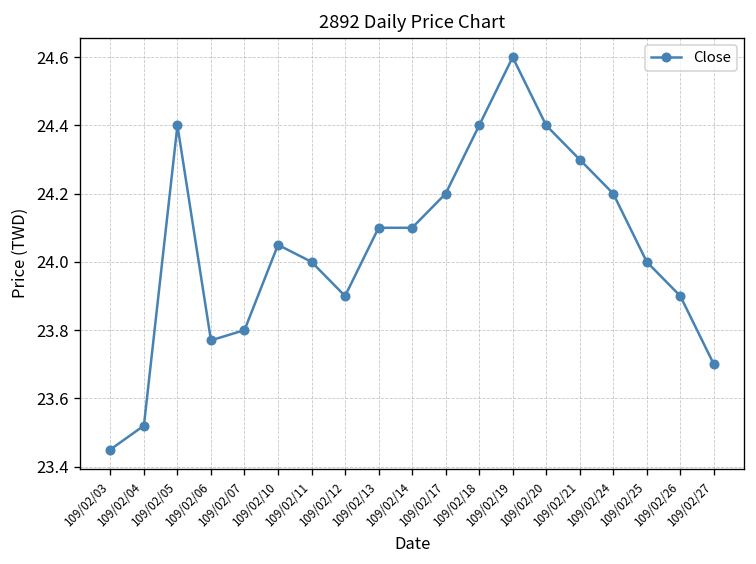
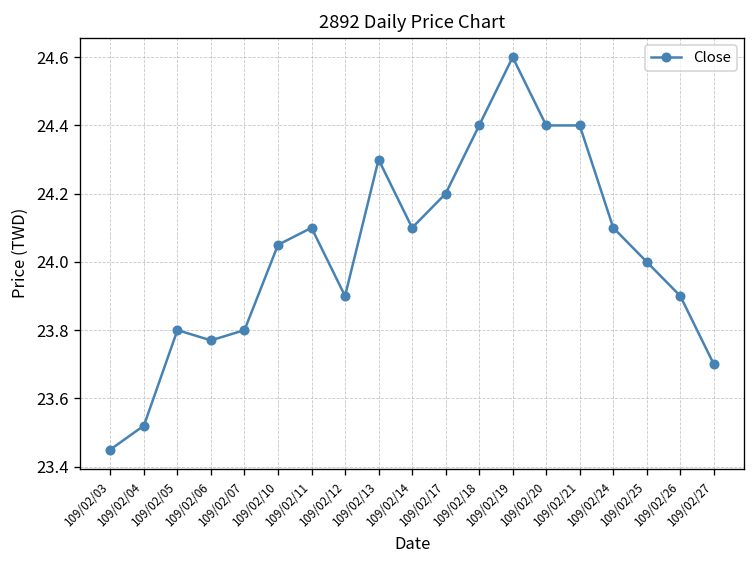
109/02/05: 24.4 -> 23.8
109/02/11: 24.0 -> 24.1
109/02/13: 24.1 -> 24.3
109/02/21: 24.3 -> 24.4
109/02/24: 24.2 -> 24.1
